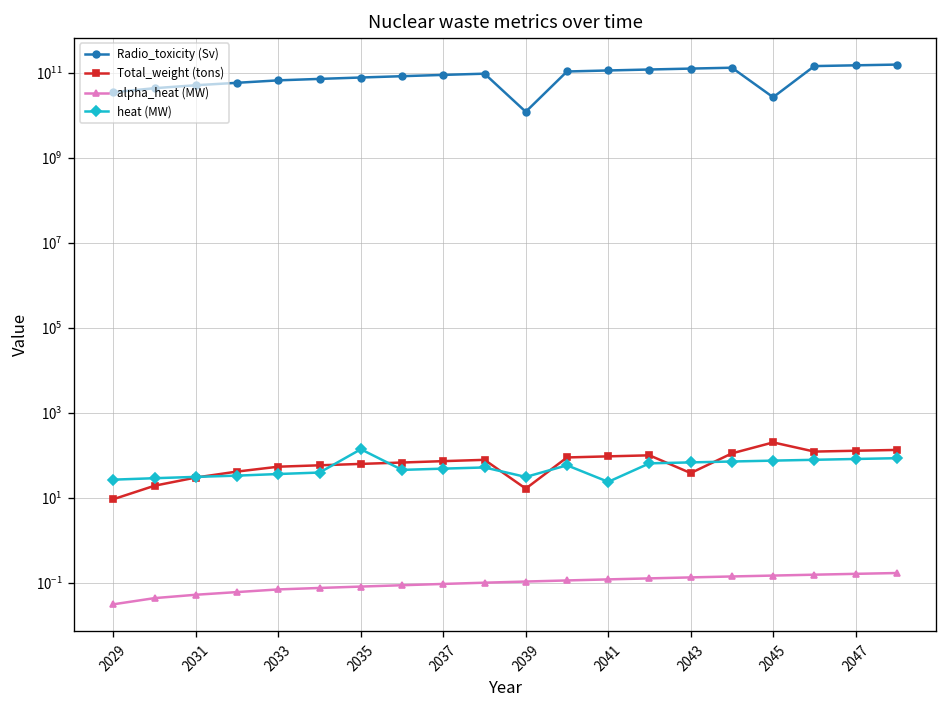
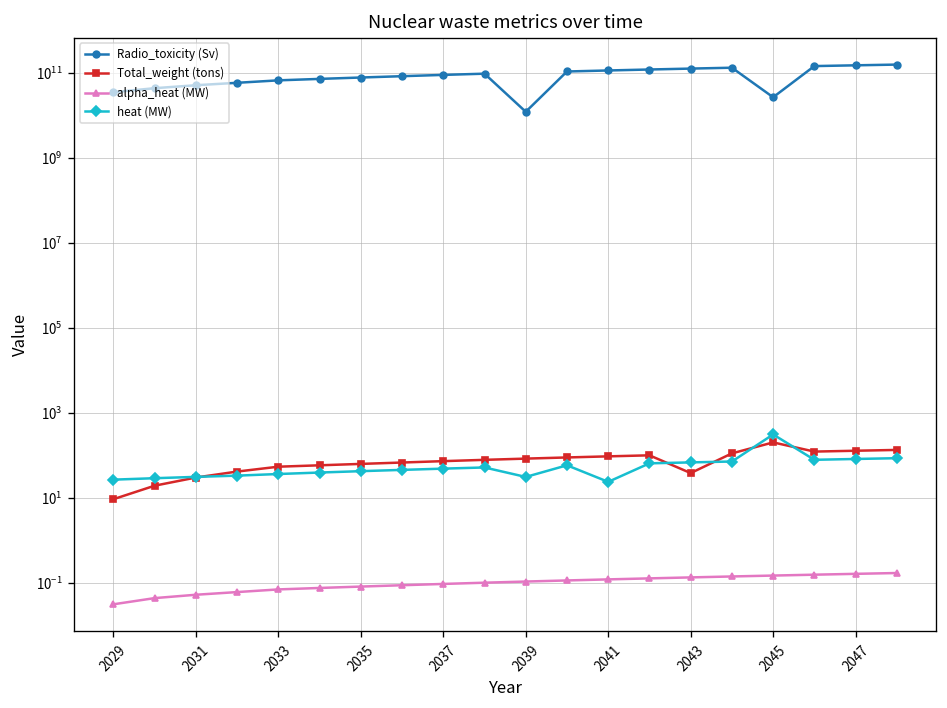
heat (MW), 2035: 140 -> 40
Total_weight (tons), 2039: 20 -> 80
heat (MW), 2045: 80 -> 300
